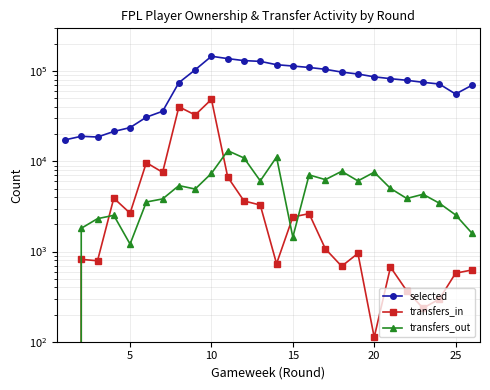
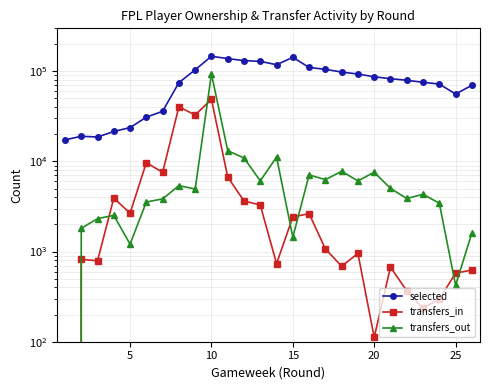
transfers_out, 10: 7000 -> 90000
selected, 15: 110000 -> 140000
transfers_out, 25: 2600 -> 400
